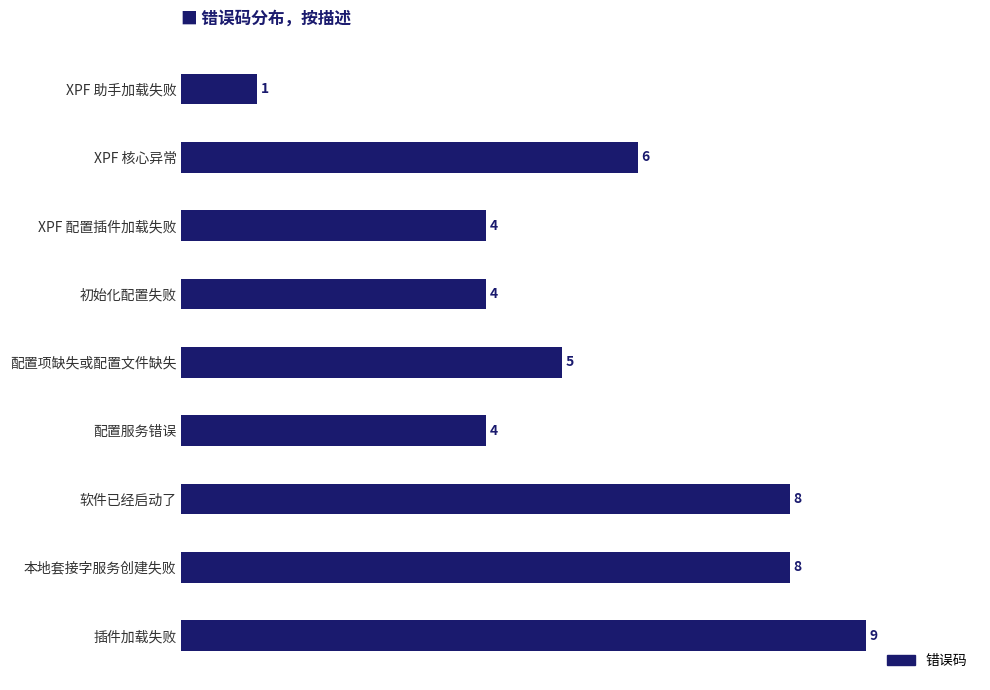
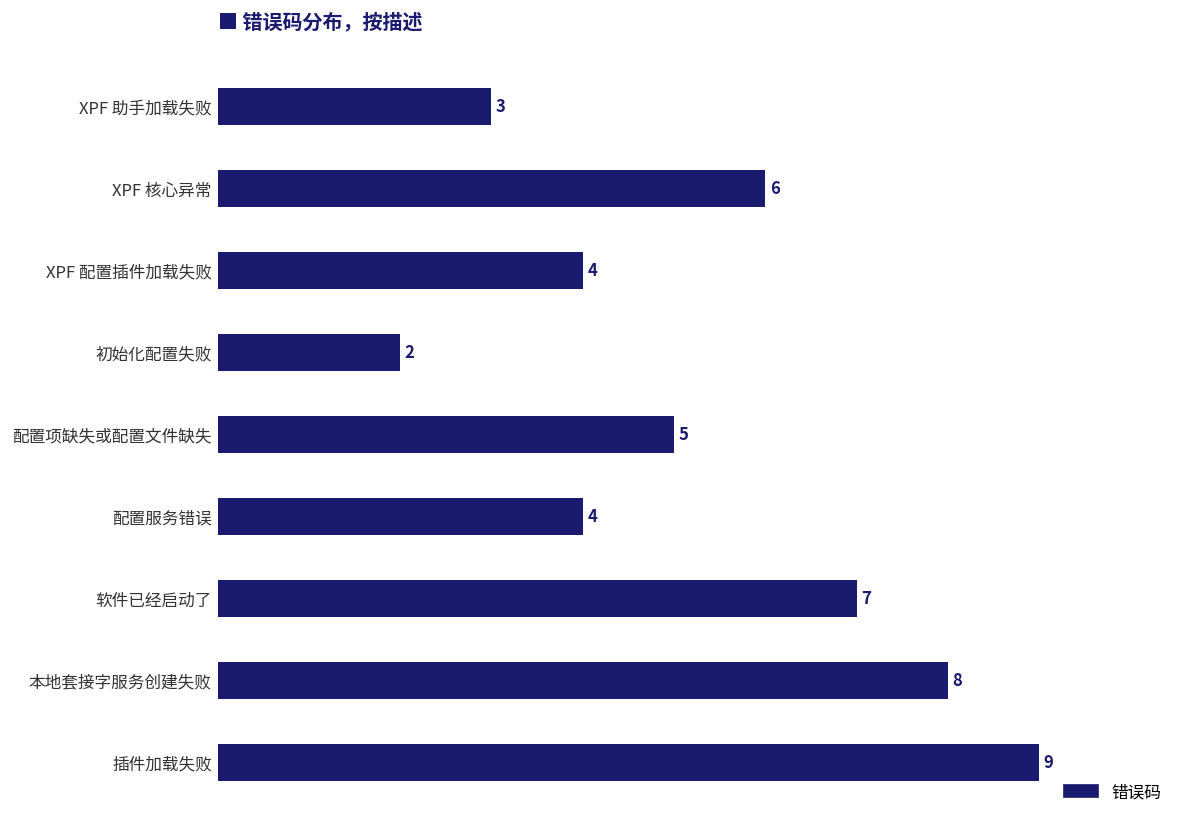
XPF 助手加载失败: 1 -> 3
初始化配置失败: 4 -> 2
软件已经启动了: 8 -> 7
